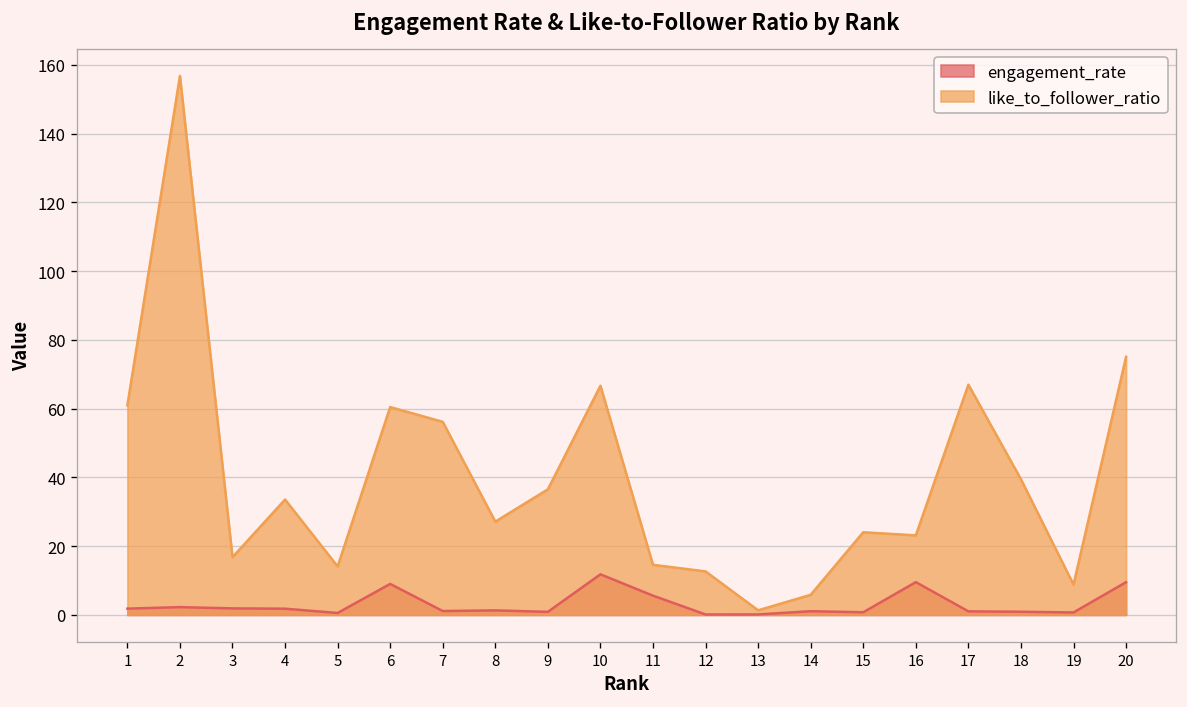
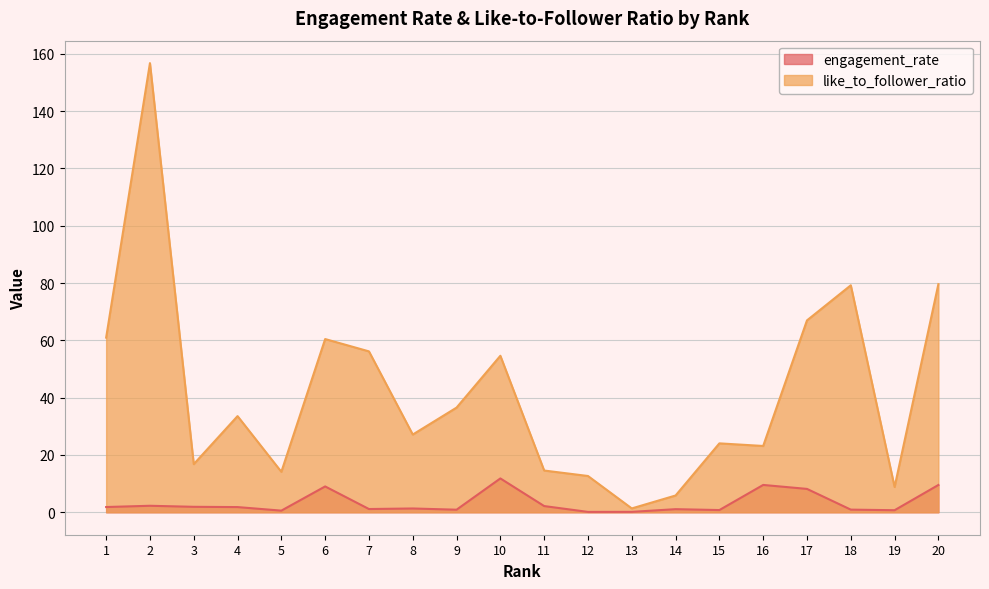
like_to_follower_ratio, 10: 67 -> 55
engagement_rate, 11: 6 -> 2
engagement_rate, 17: 1 -> 8
like_to_follower_ratio, 18: 39 -> 79
like_to_follower_ratio, 20: 75 -> 80
